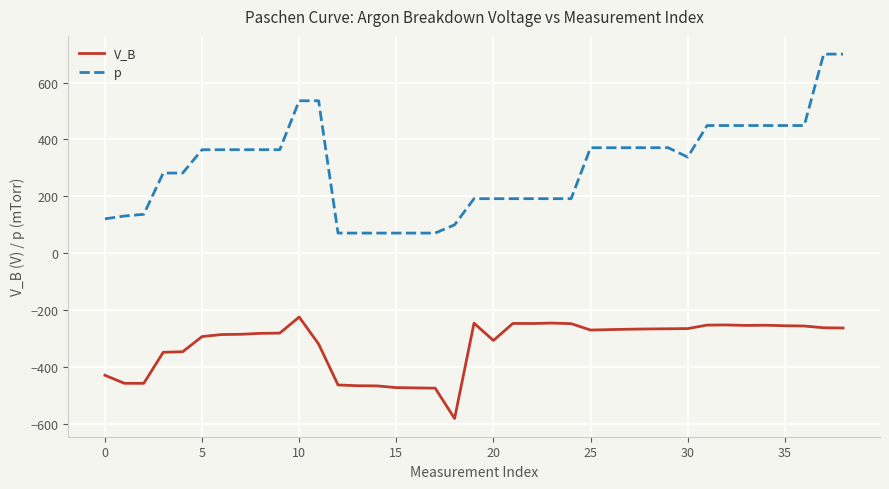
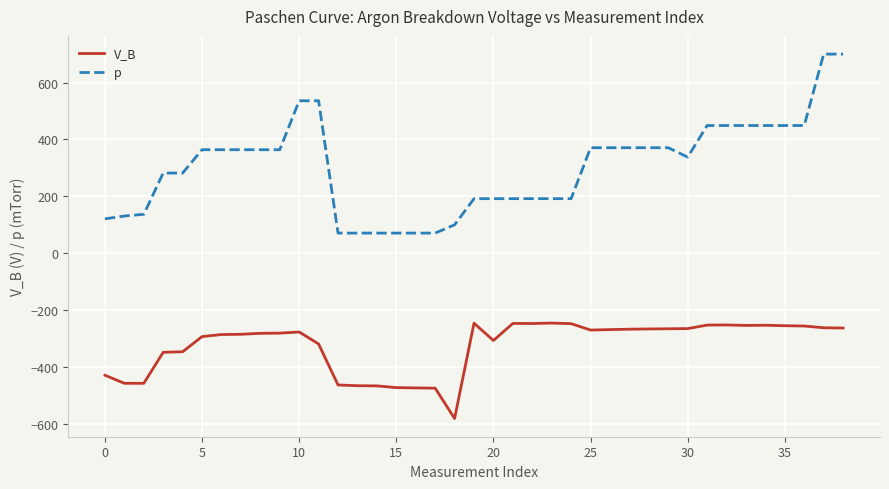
V_B, 10: -220 -> -280
